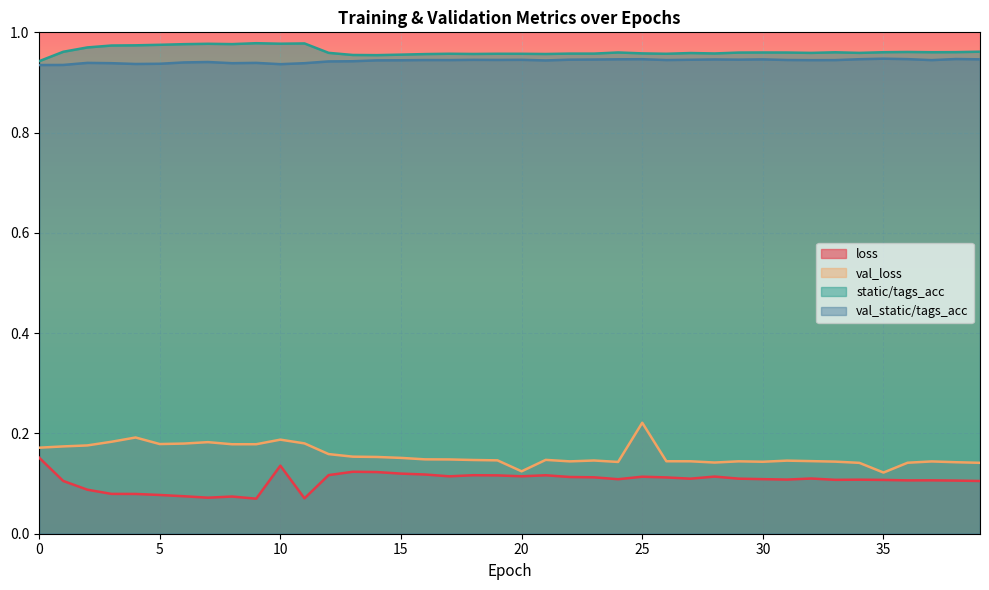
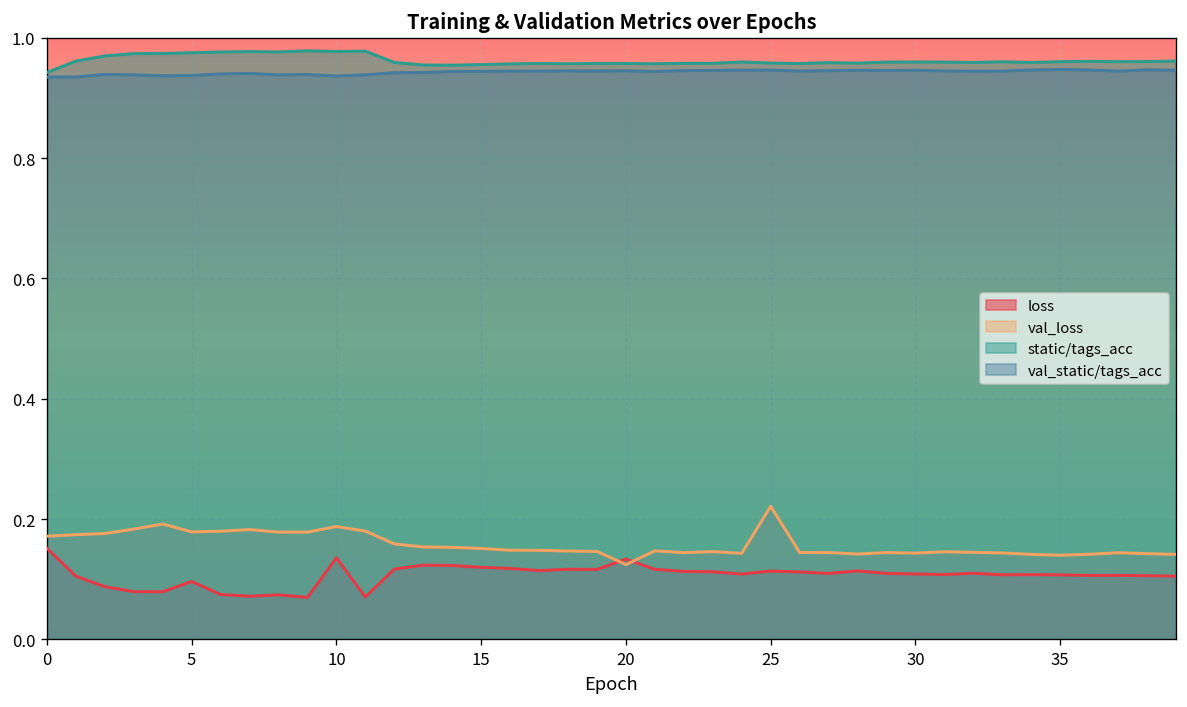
loss, 5: 0.08 -> 0.10
loss, 20: 0.11 -> 0.13
val_loss, 35: 0.12 -> 0.14
